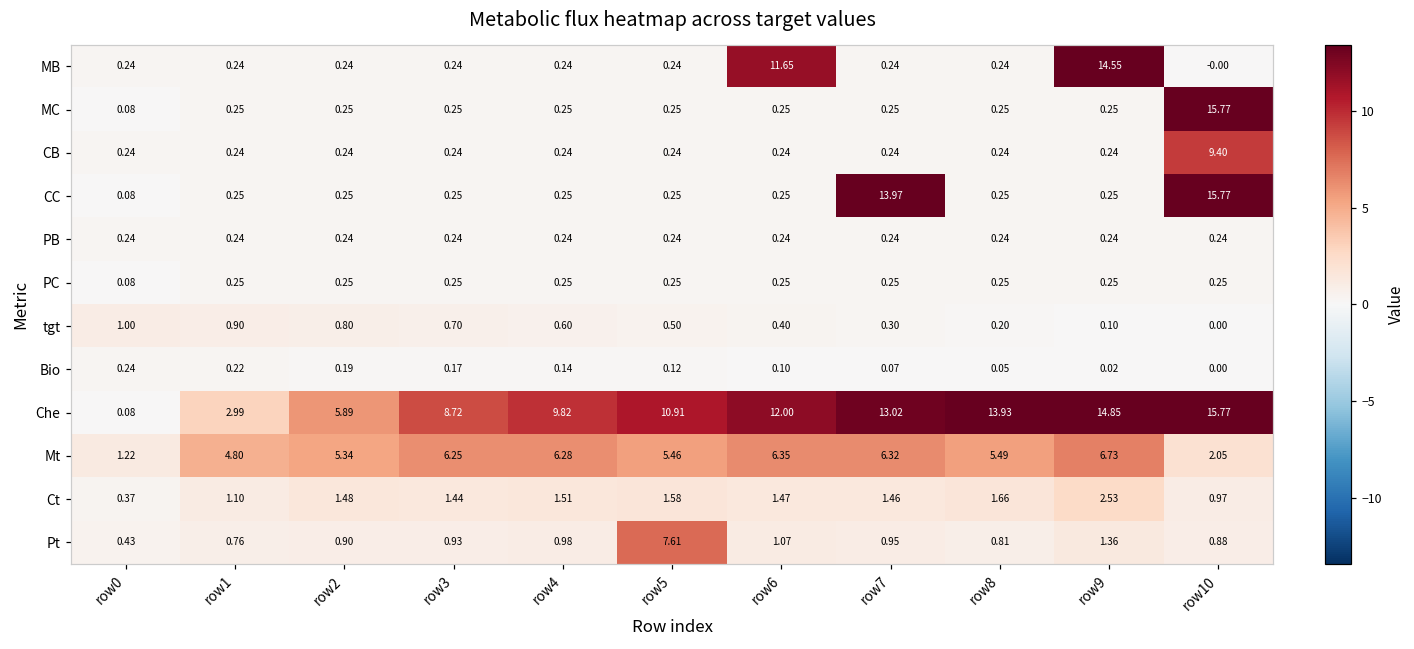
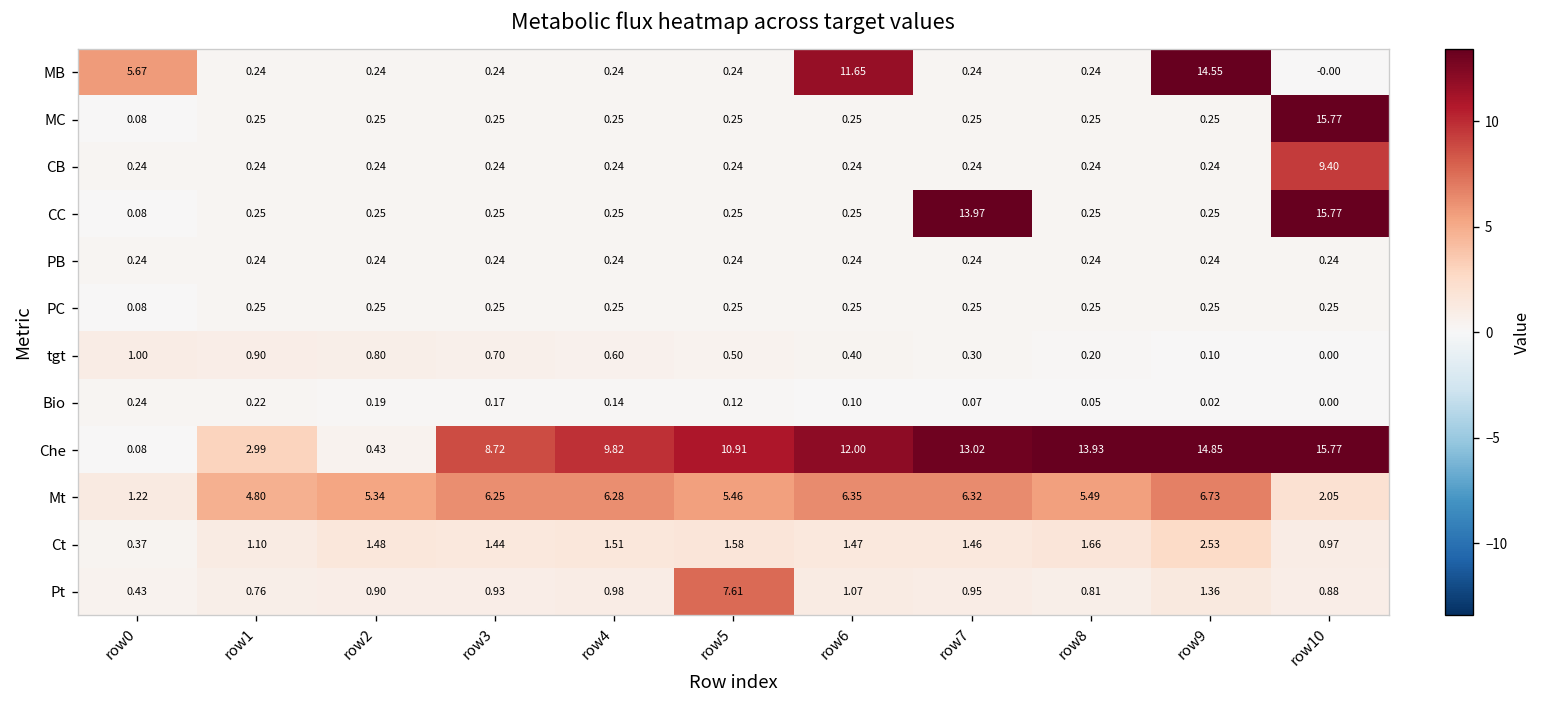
MB, row0: 0.24 -> 5.67
Che, row2: 5.89 -> 0.43
